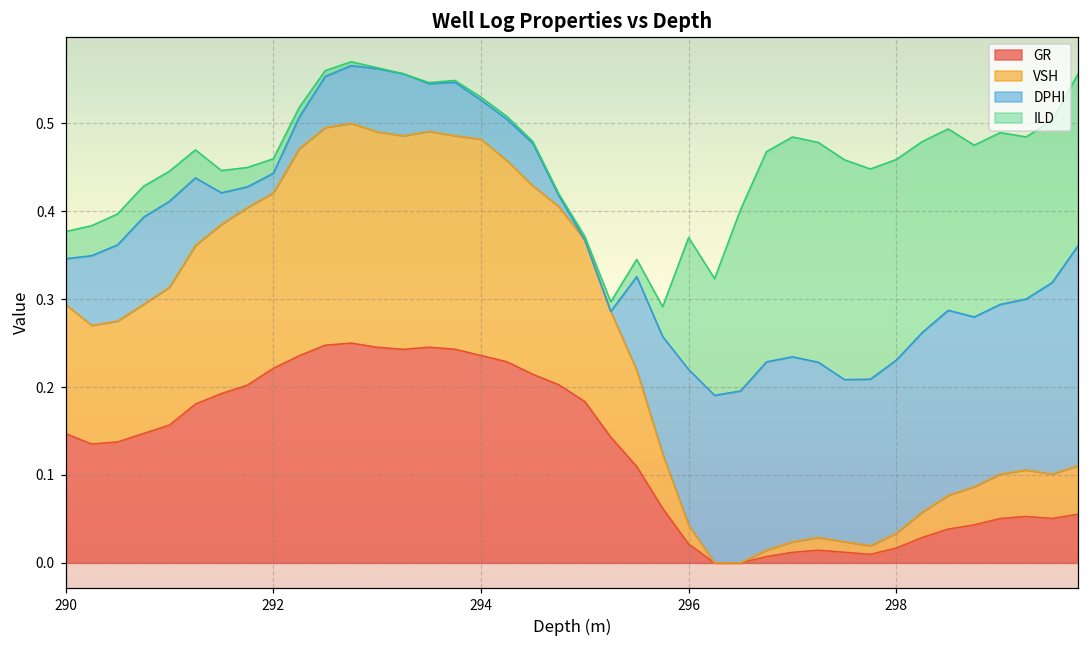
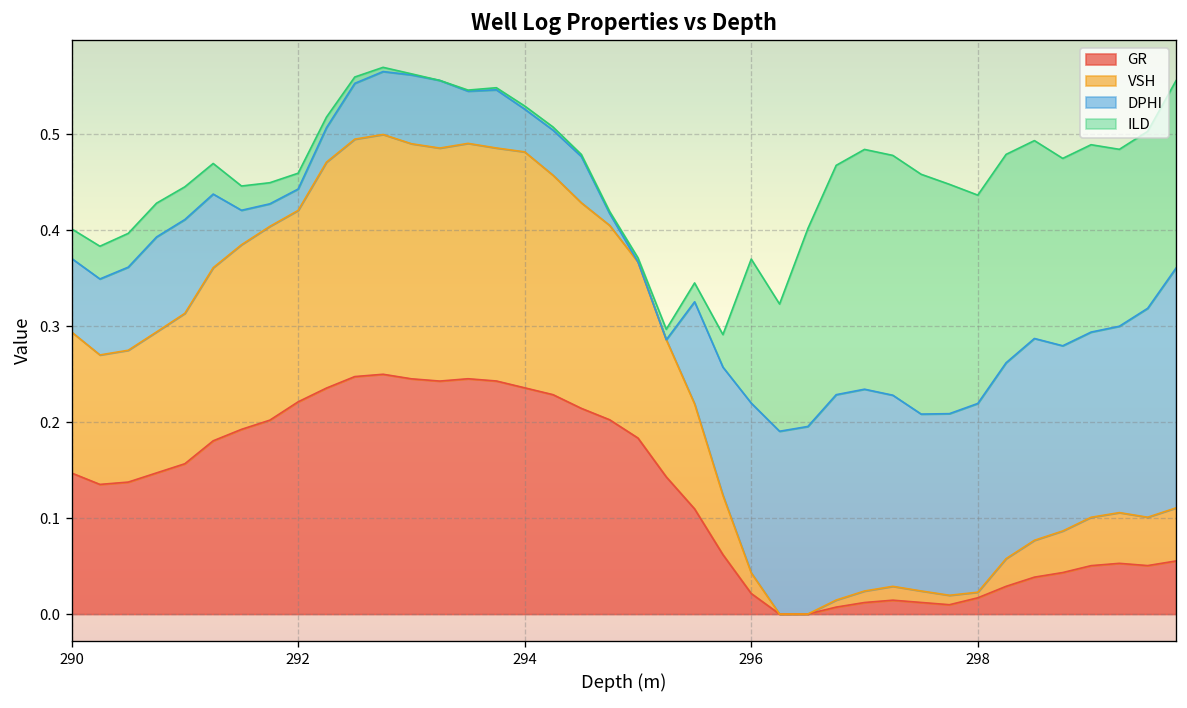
DPHI, 290: 0.05 -> 0.08
VSH, 298: 0.02 -> 0.01
ILD, 298: 0.23 -> 0.22
